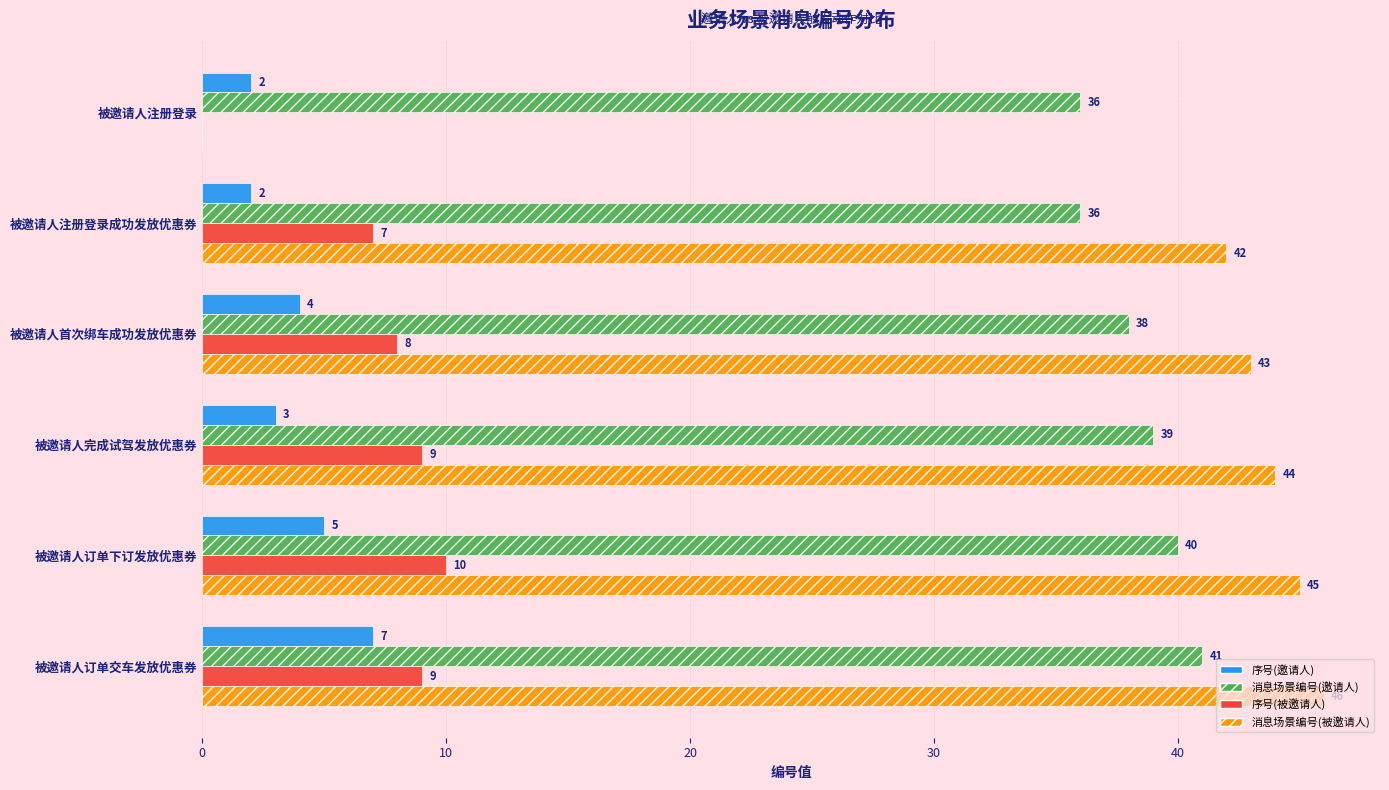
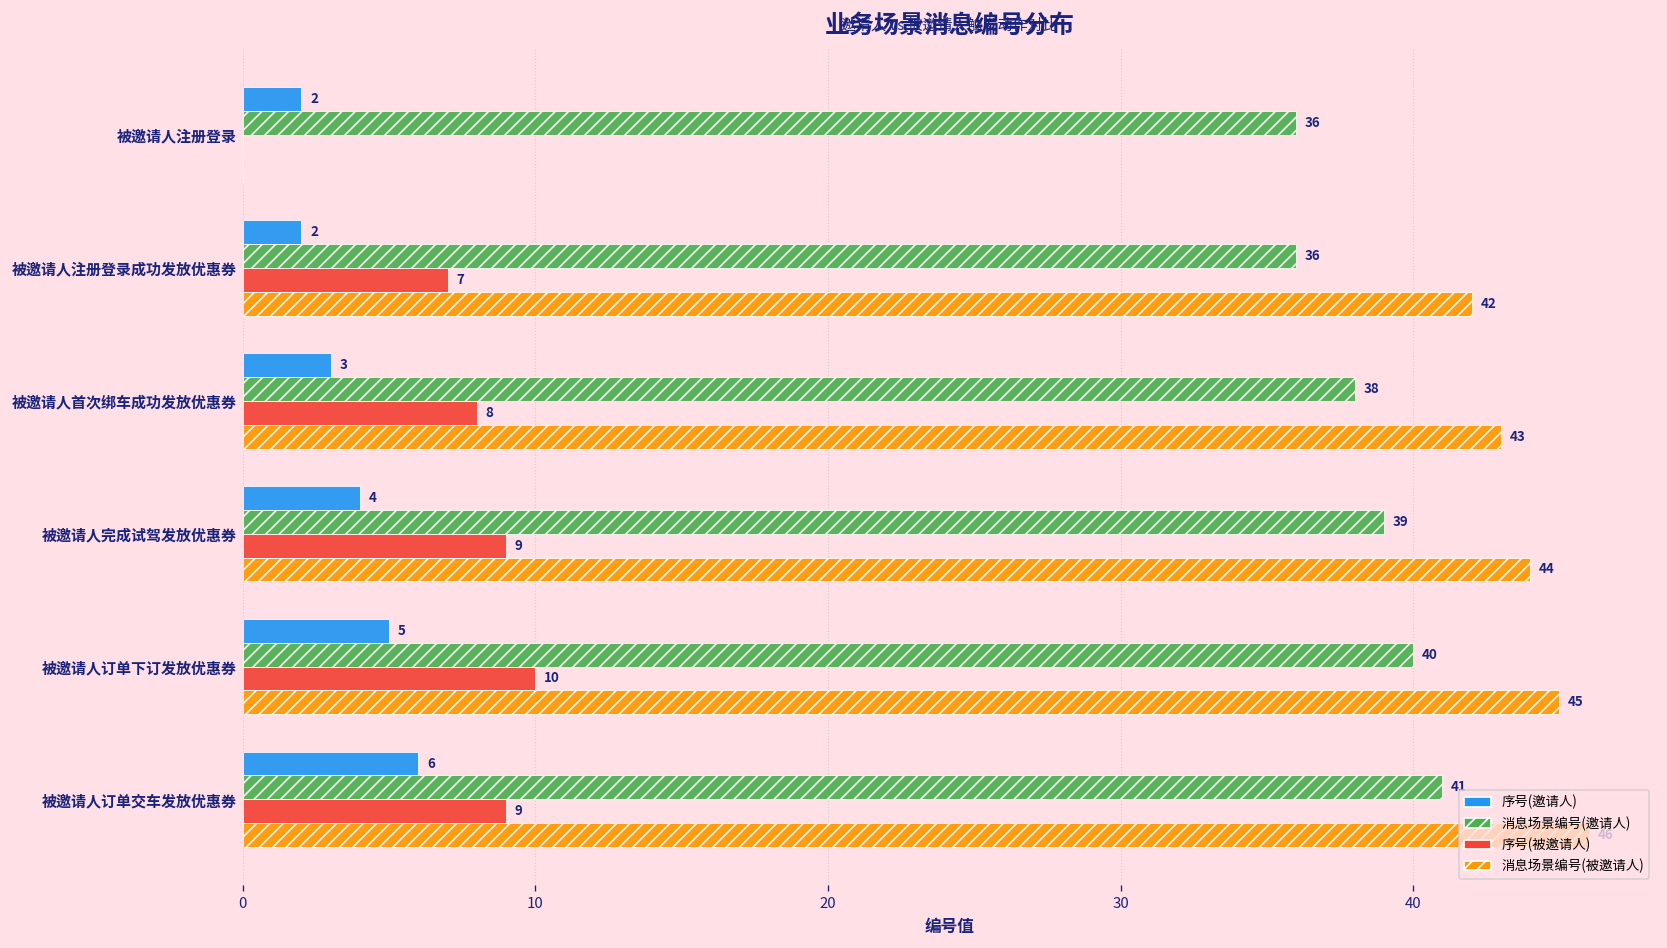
序号(邀请人), 被邀请人首次绑车成功发放优惠券: 4 -> 3
序号(邀请人), 被邀请人完成试驾发放优惠券: 3 -> 4
序号(邀请人), 被邀请人订单交车发放优惠券: 7 -> 6
